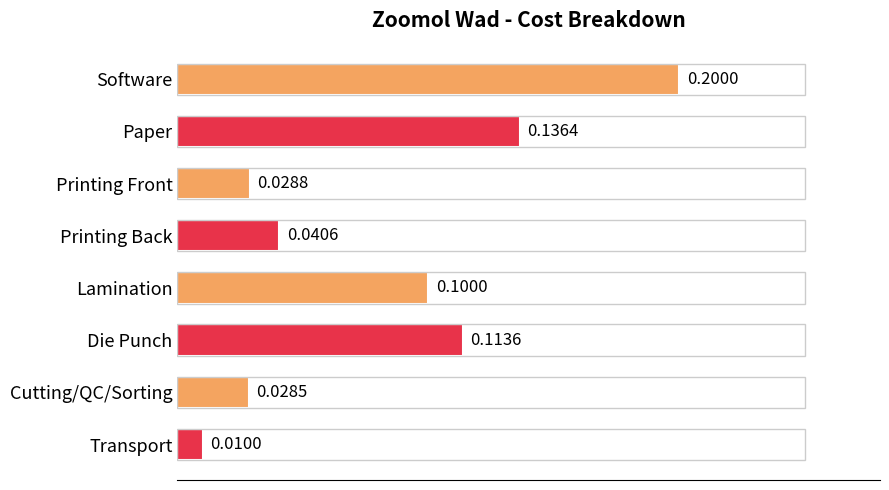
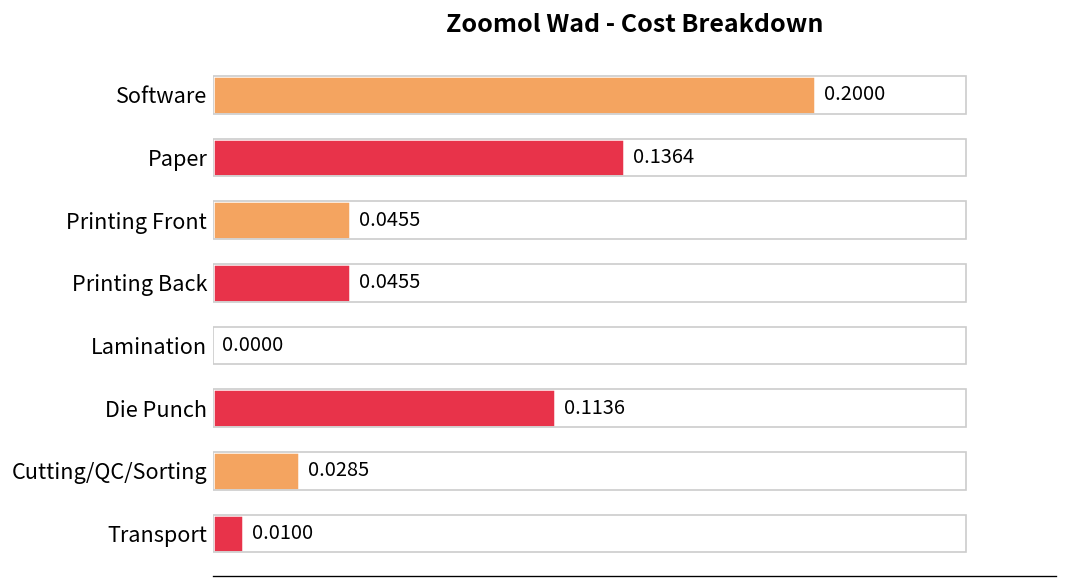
Printing Front: 0.0288 -> 0.0455
Printing Back: 0.0406 -> 0.0455
Lamination: 0.1000 -> 0.0000
